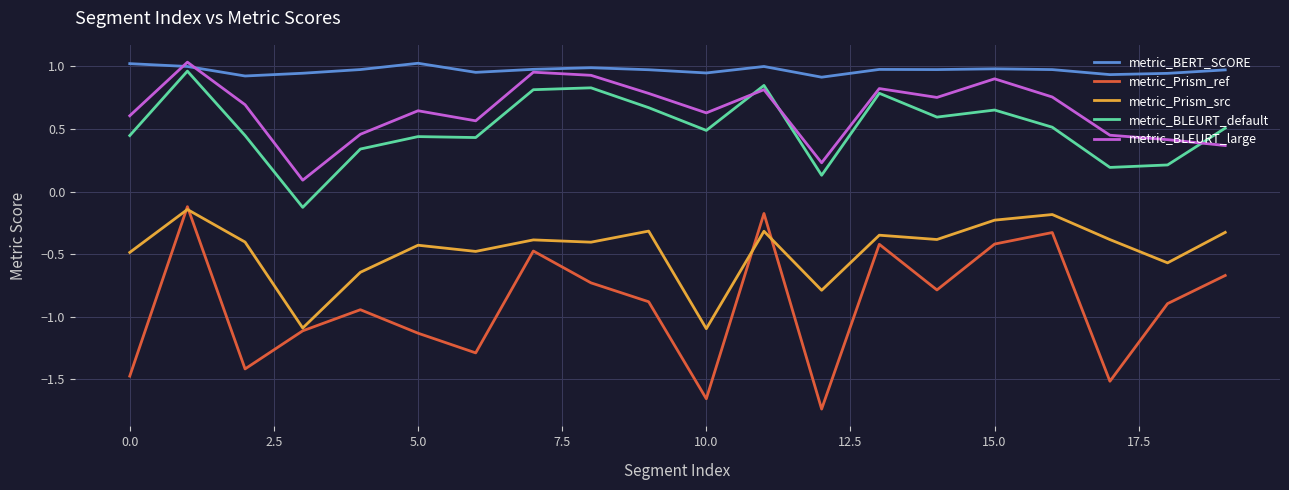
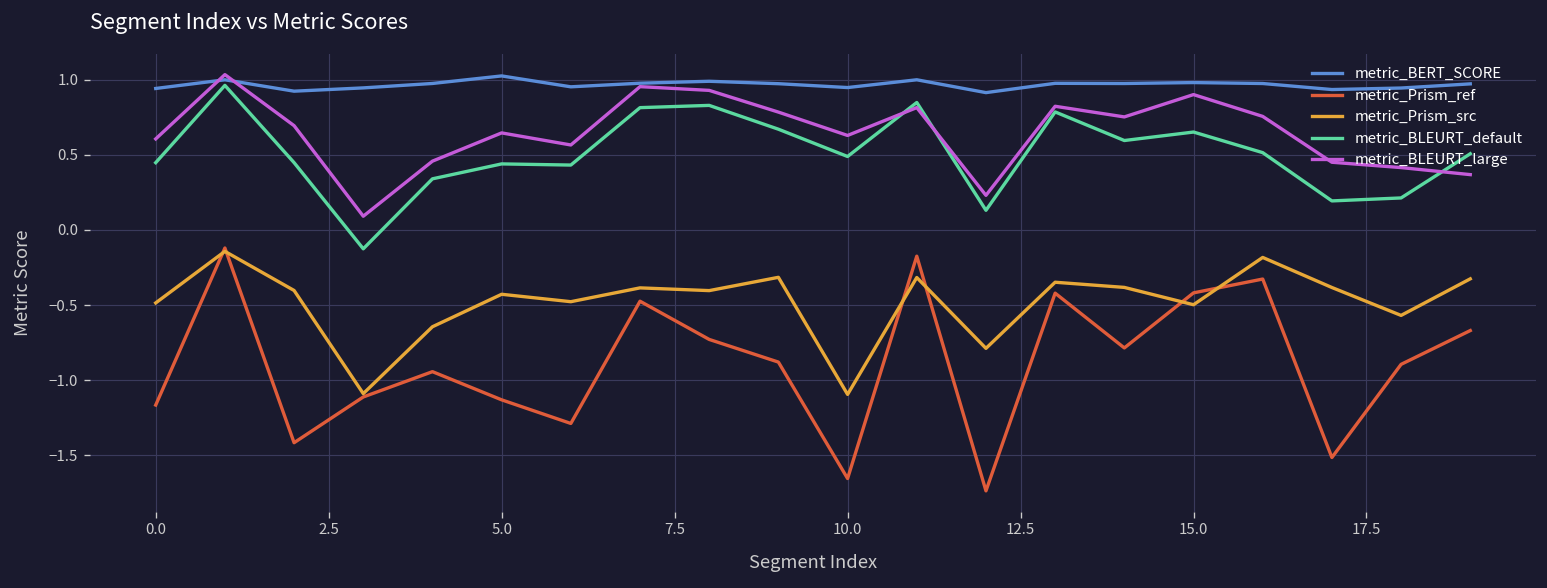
metric_BERT_SCORE, 0.0: 1.02 -> 0.94
metric_Prism_ref, 0.0: -1.47 -> -1.17
metric_Prism_src, 15.0: -0.23 -> -0.50
